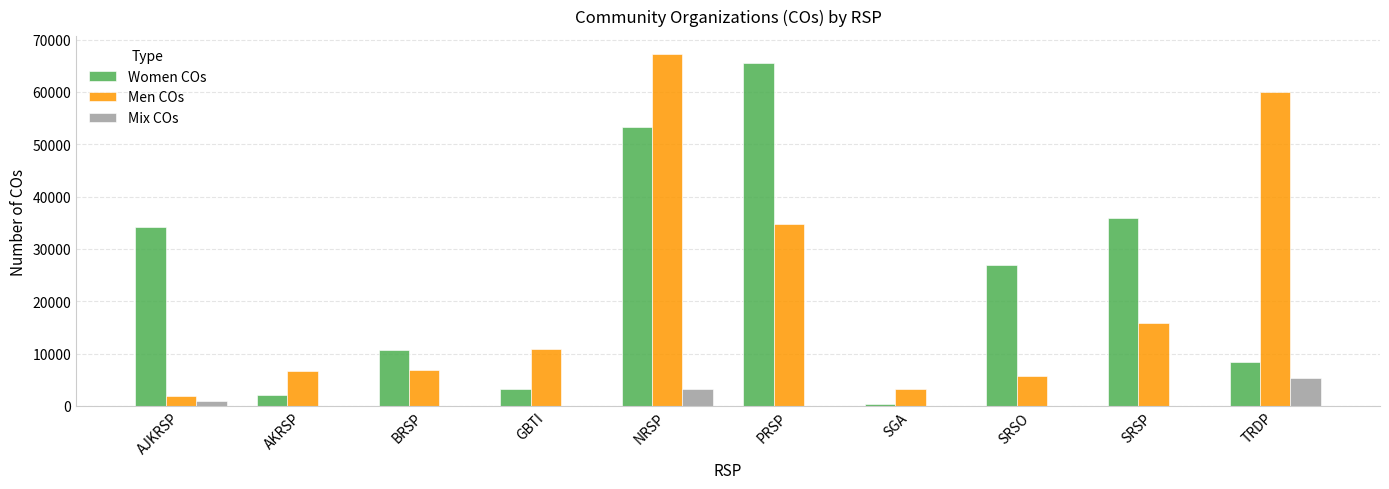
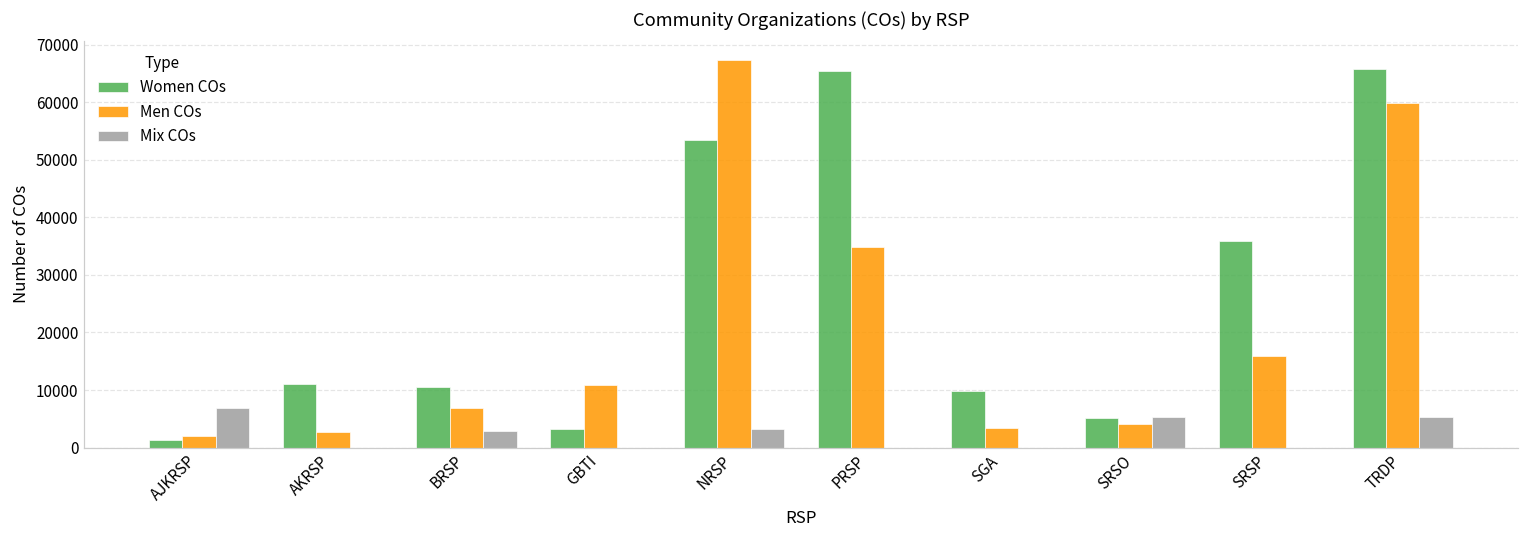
Women COs, AJKRSP: 34000 -> 1000
Mix COs, AJKRSP: 1000 -> 7000
Women COs, AKRSP: 2000 -> 11000
Men COs, AKRSP: 7000 -> 3000
Mix COs, BRSP: 0 -> 3000
Women COs, SGA: 0 -> 10000
Women COs, SRSO: 27000 -> 5000
Men COs, SRSO: 6000 -> 4000
Mix COs, SRSO: 0 -> 5000
Women COs, TRDP: 8000 -> 66000
